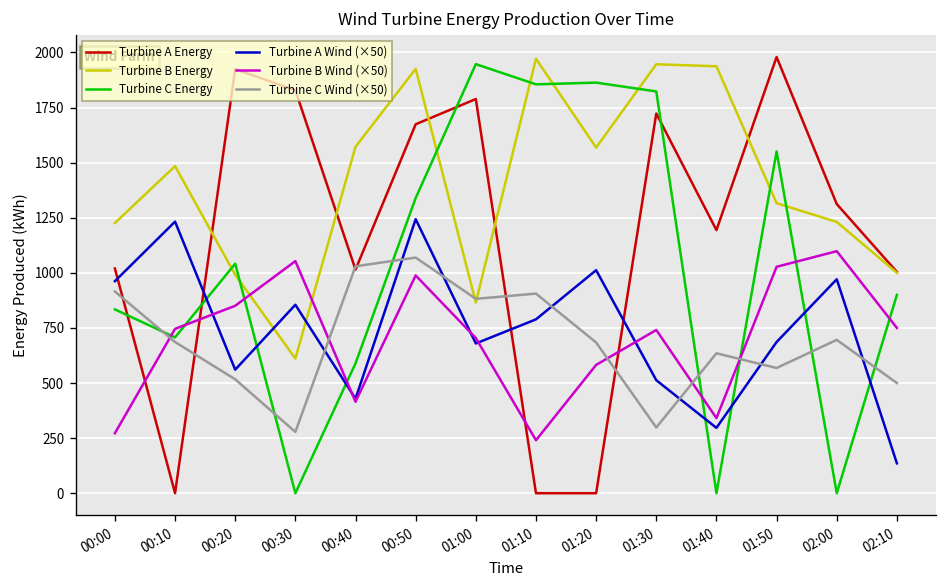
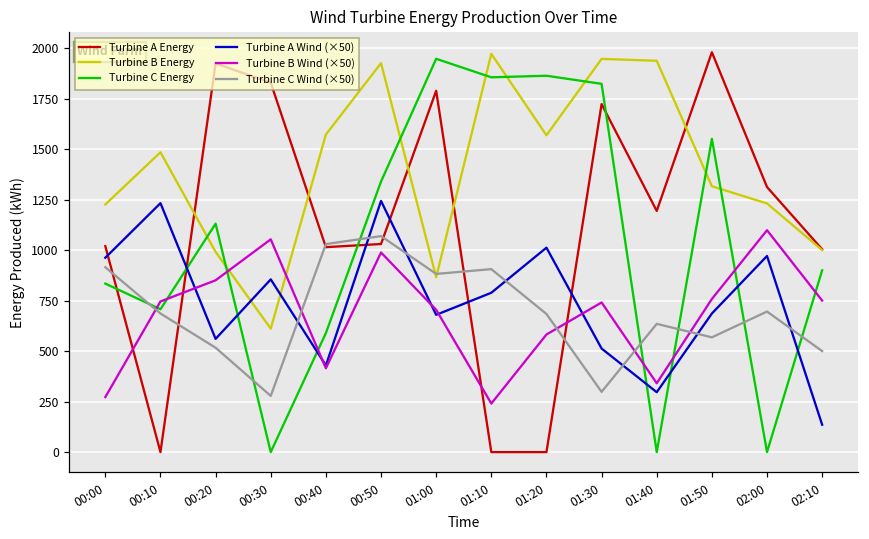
Turbine C Energy, 00:20: 1040 -> 1130
Turbine A Energy, 00:50: 1670 -> 1030
Turbine B Wind (×50), 01:50: 1030 -> 760
